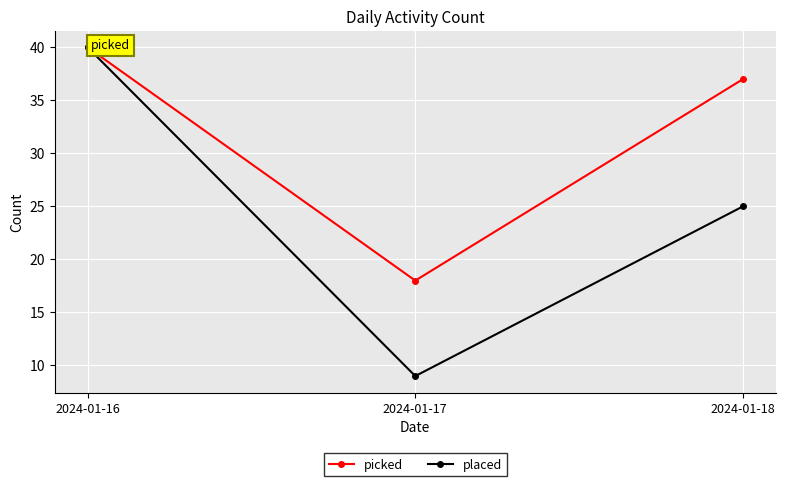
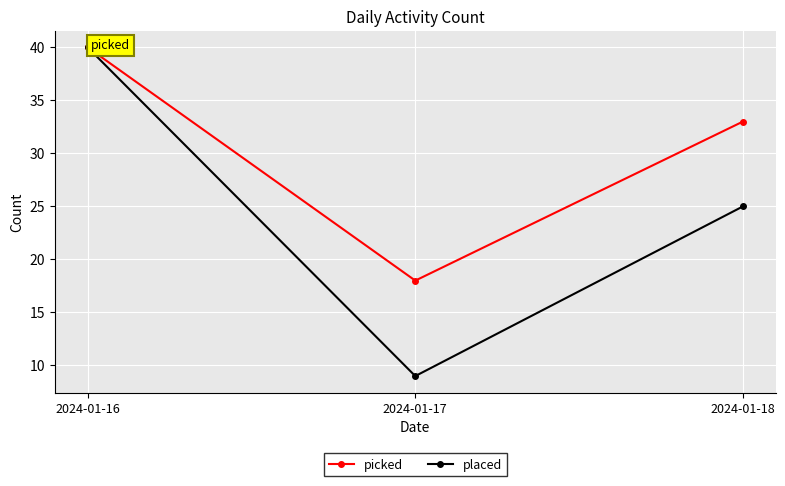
picked, 2024-01-18: 37 -> 33
